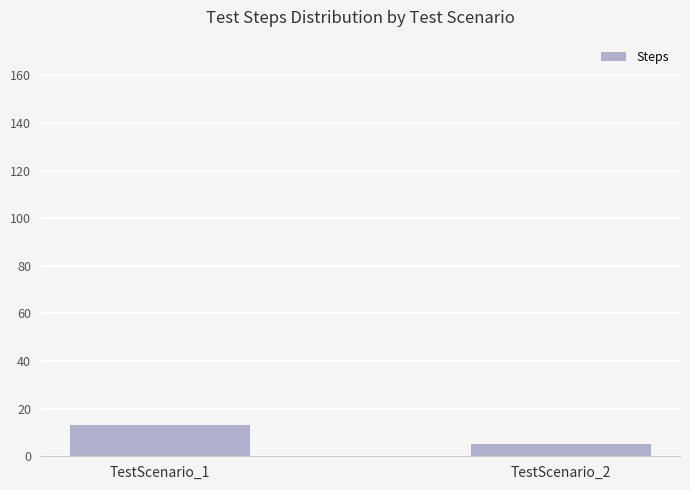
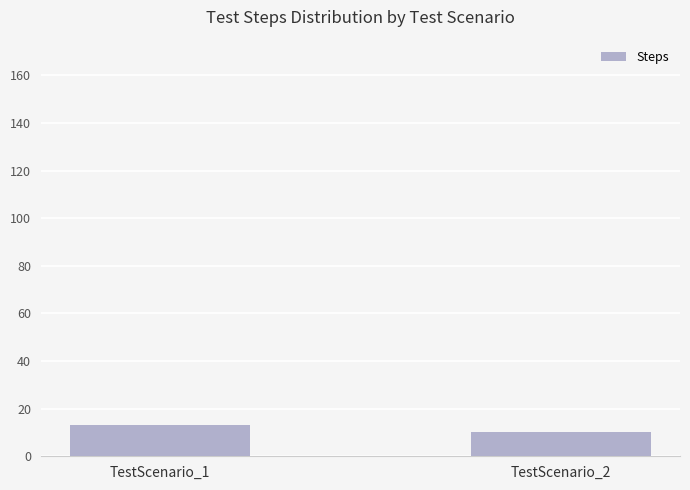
TestScenario_2: 5 -> 10
